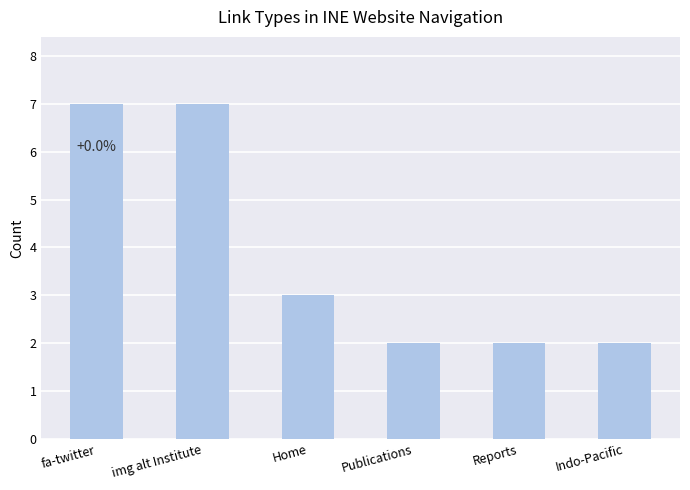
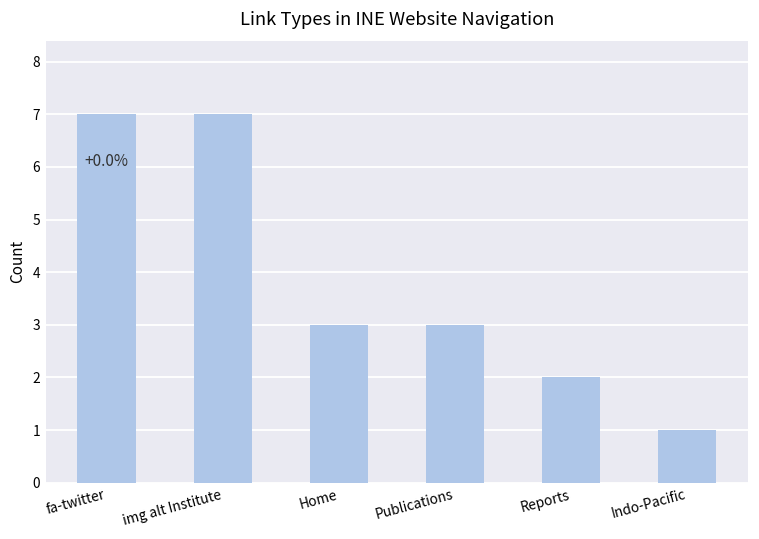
Publications: 2 -> 3
Indo-Pacific: 2 -> 1
